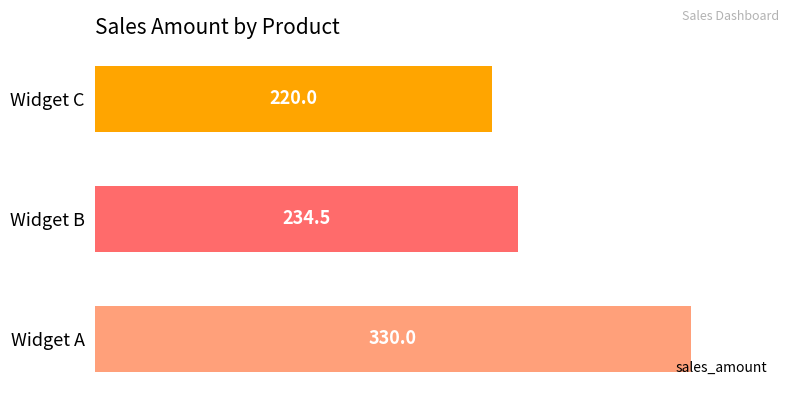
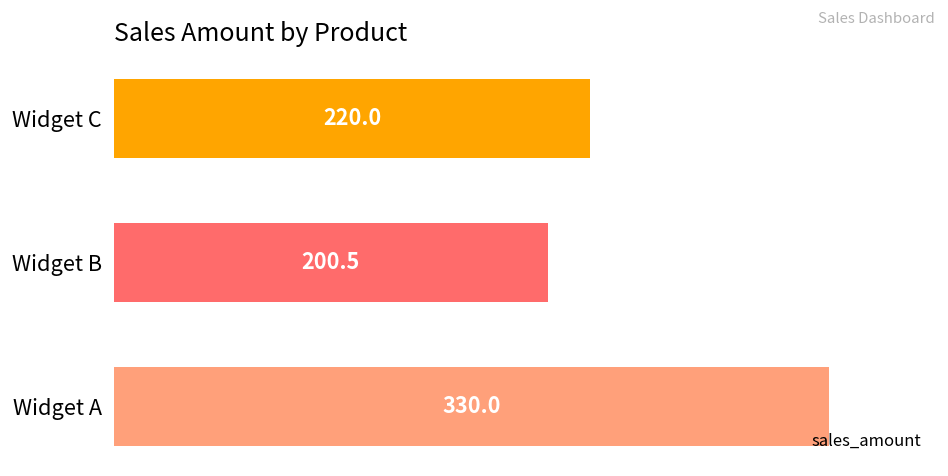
Widget B: 234.5 -> 200.5
